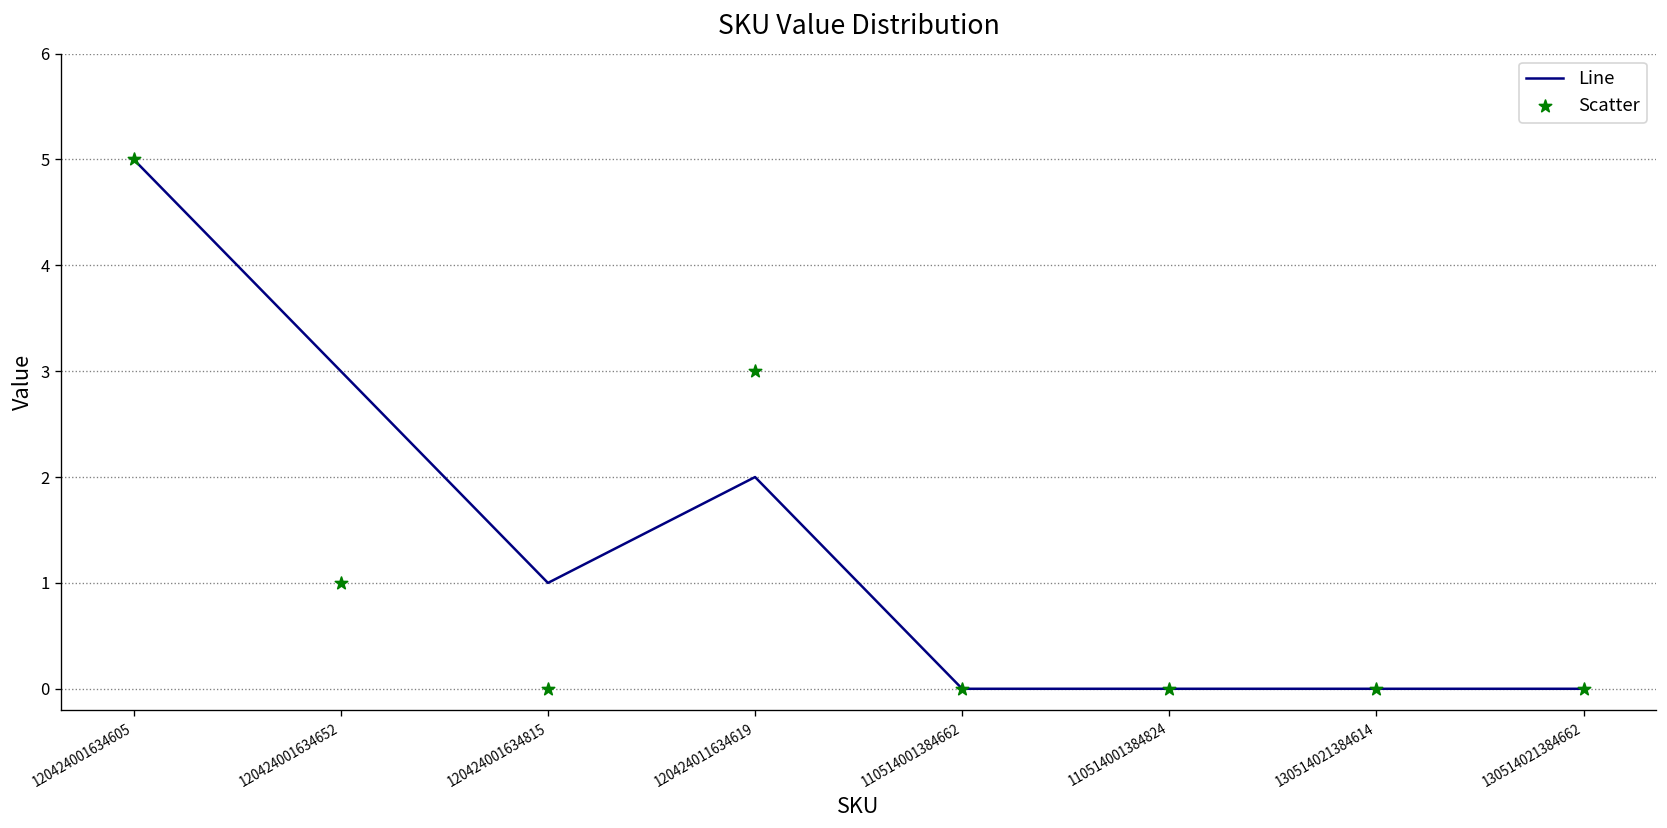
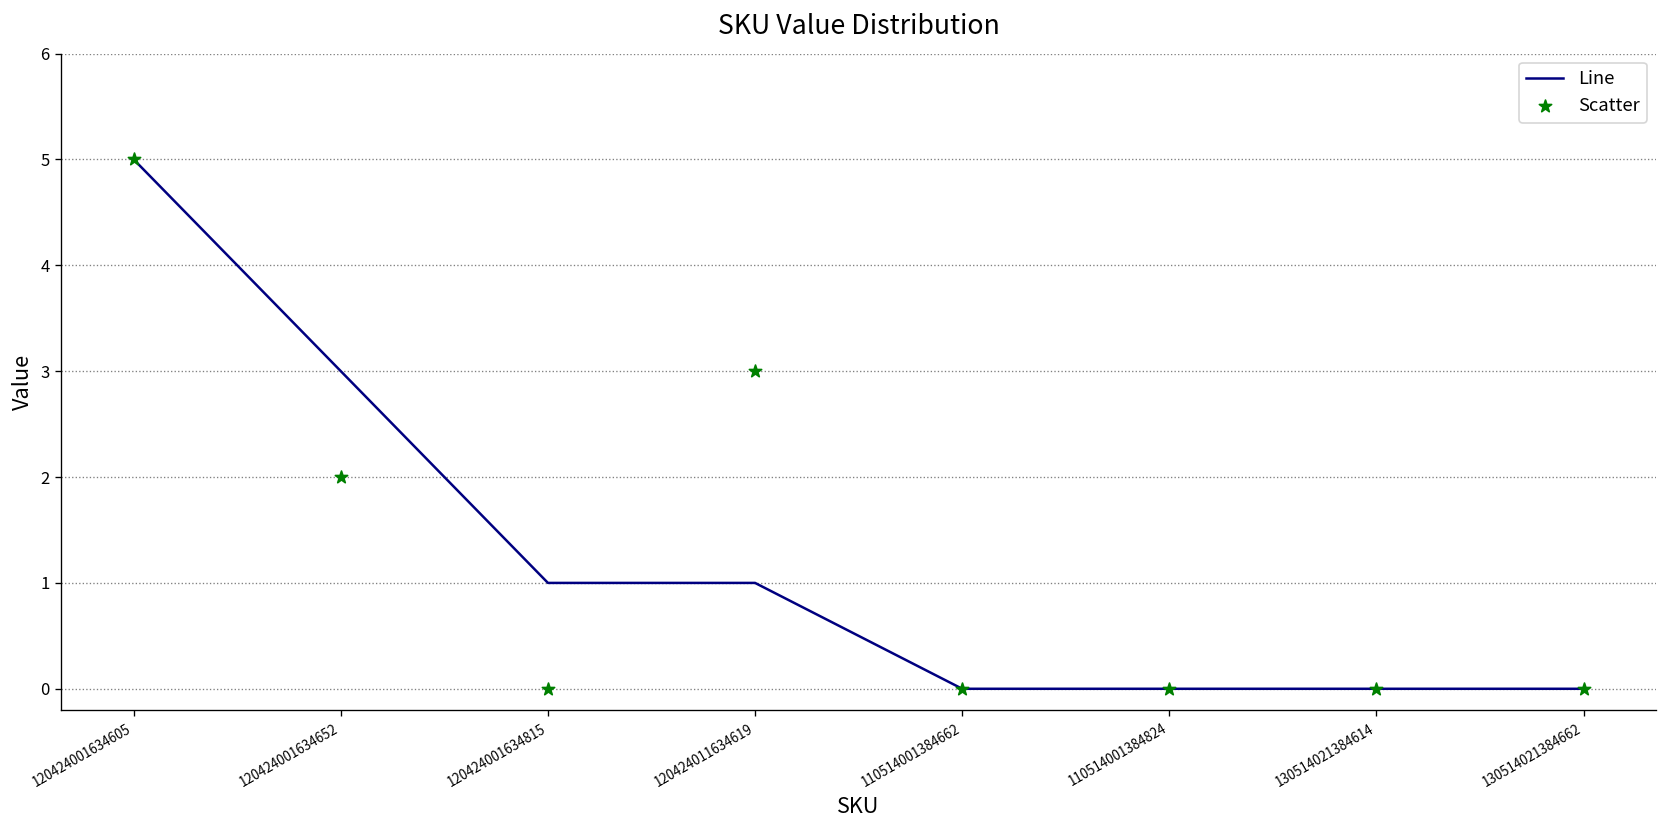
Scatter, 120424001634652: 1 -> 2
Line, 120424011634619: 2 -> 1
